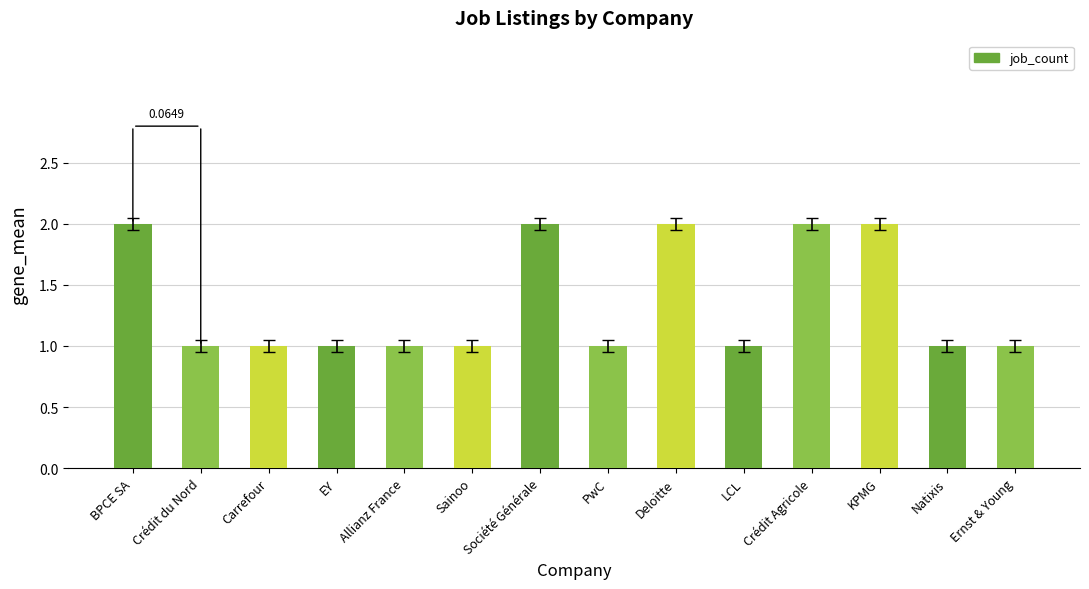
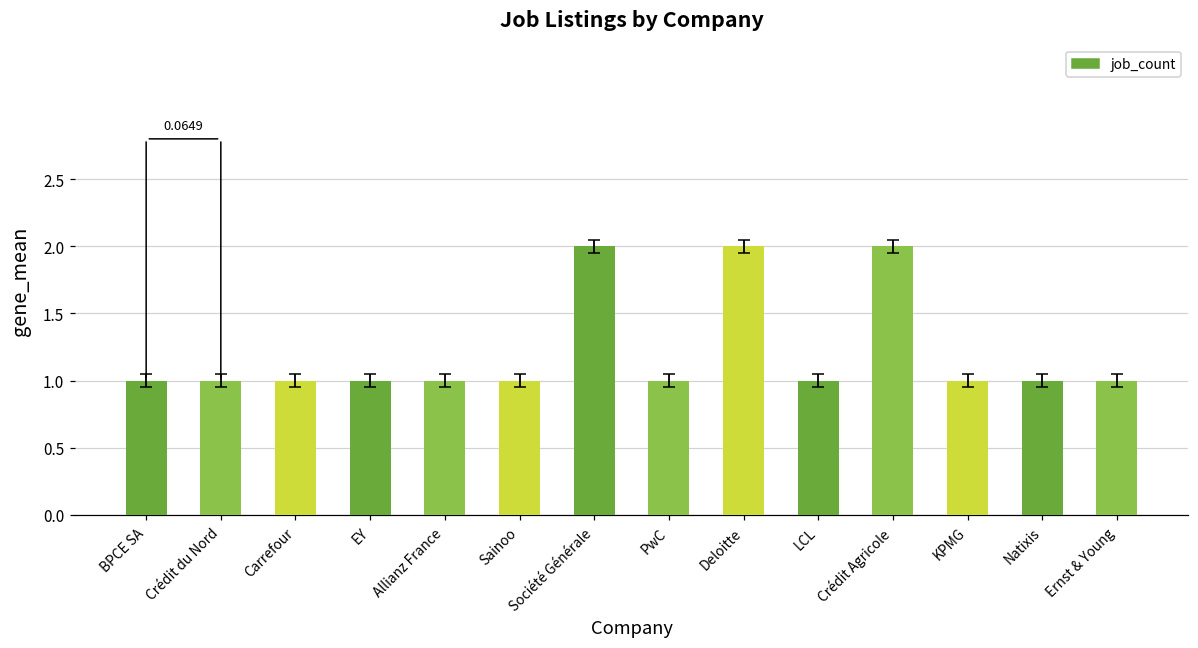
job_count, BPCE SA: 2 -> 1
job_count, KPMG: 2 -> 1
